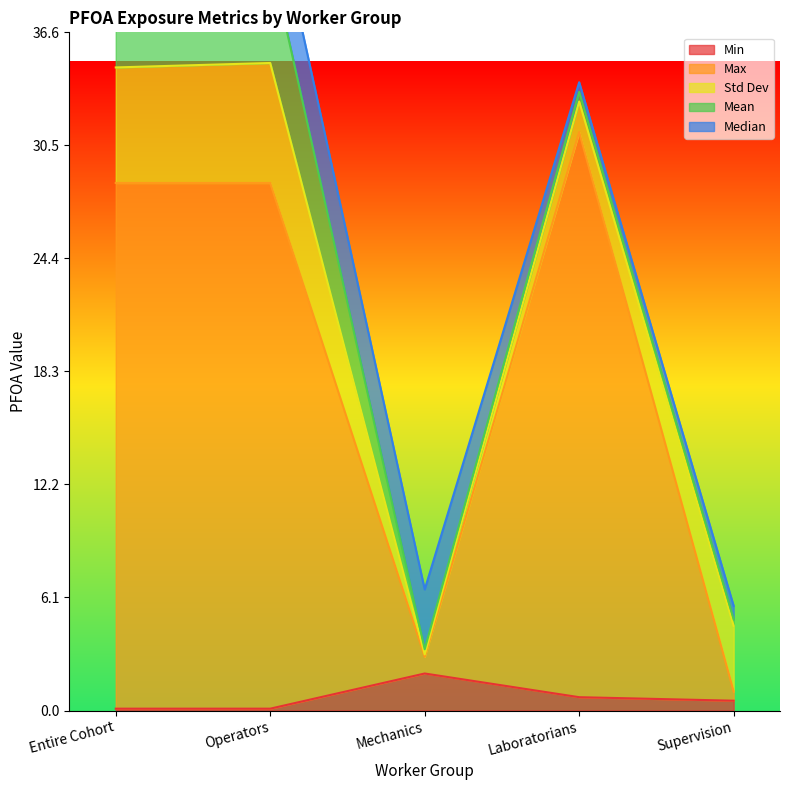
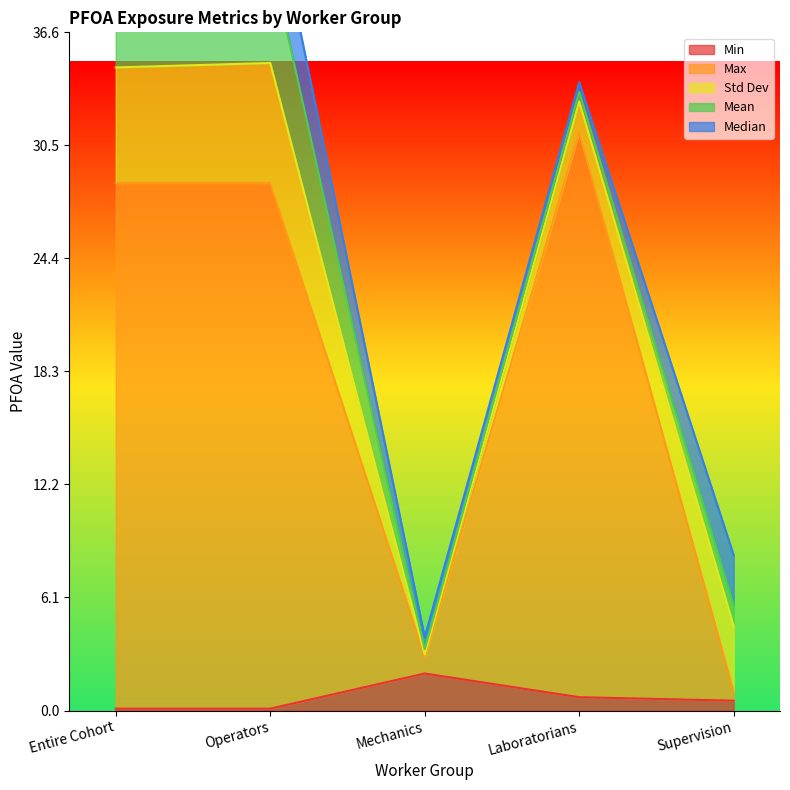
Median, Mechanics: 3.2 -> 0.6
Mean, Supervision: 0.4 -> 1.1
Median, Supervision: 0.7 -> 2.7
